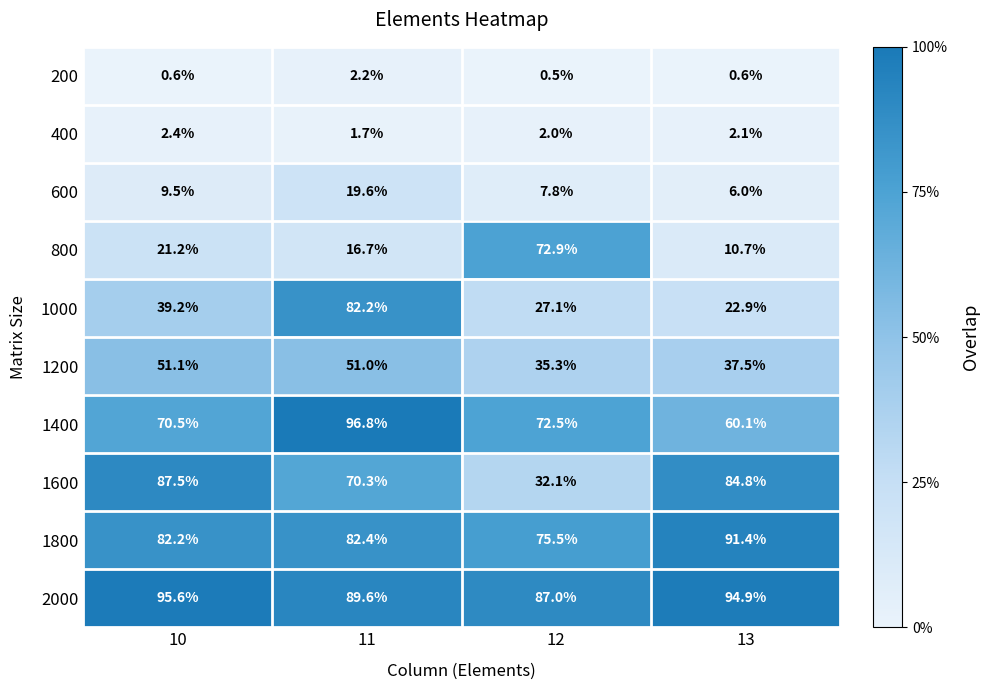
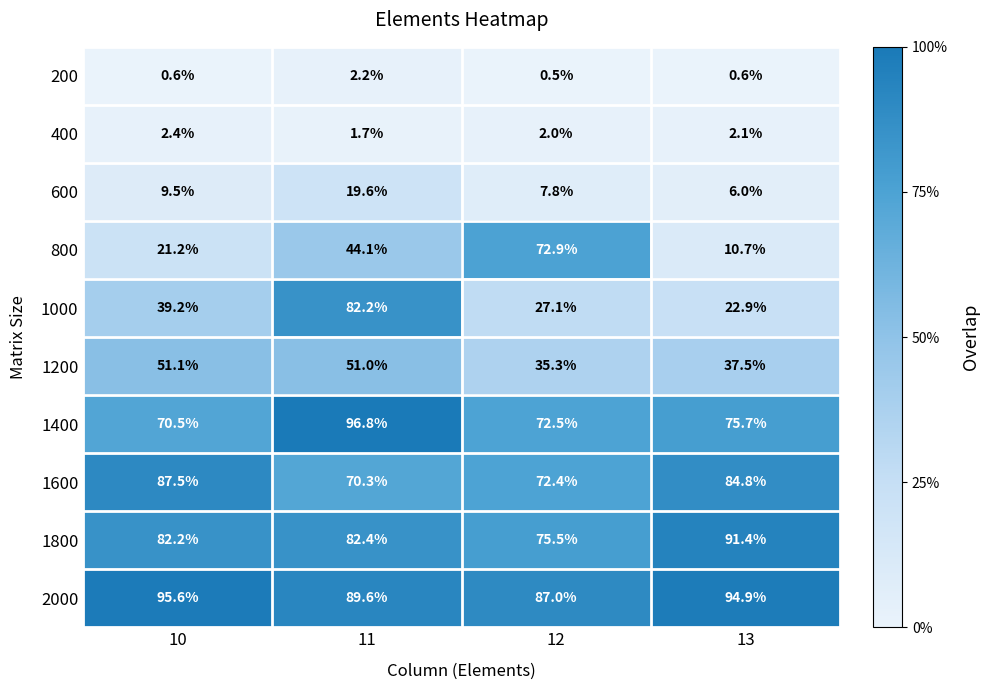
800, 11: 16.7% -> 44.1%
1400, 13: 60.1% -> 75.7%
1600, 12: 32.1% -> 72.4%
